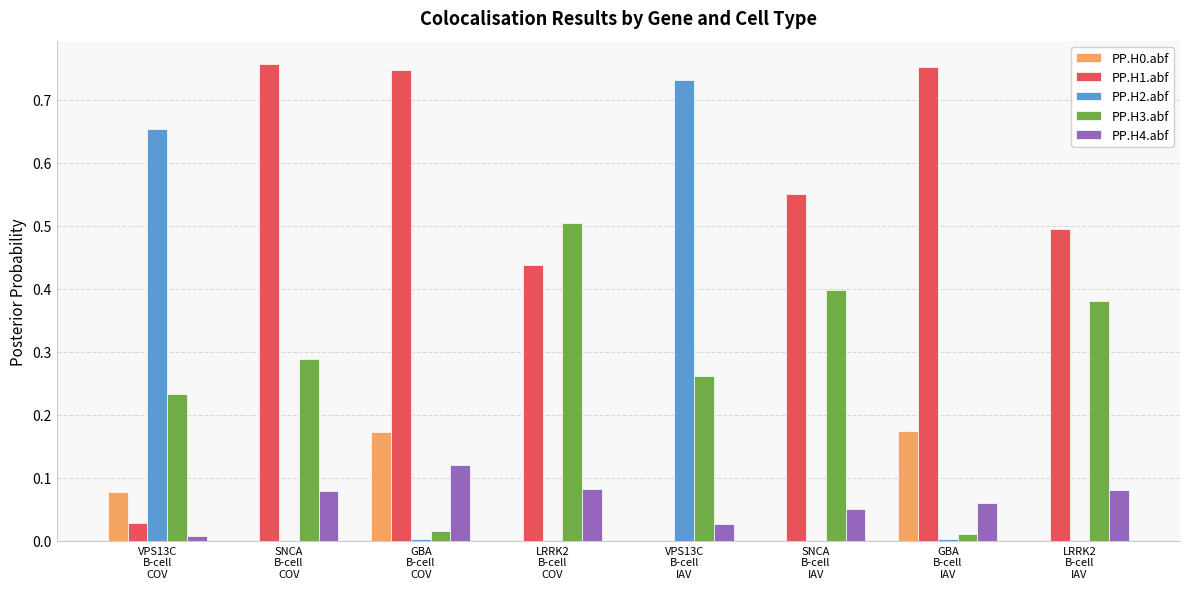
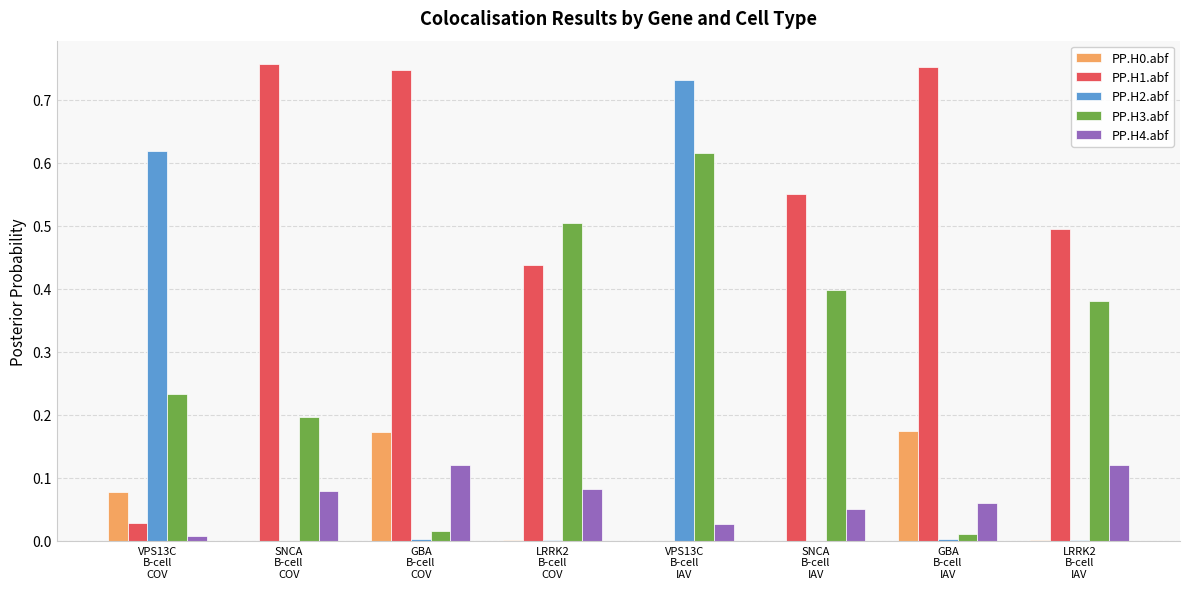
PP.H2.abf, VPS13C B-cell COV: 0.65 -> 0.62
PP.H3.abf, SNCA B-cell COV: 0.29 -> 0.20
PP.H3.abf, VPS13C B-cell IAV: 0.26 -> 0.62
PP.H4.abf, LRRK2 B-cell IAV: 0.08 -> 0.12
